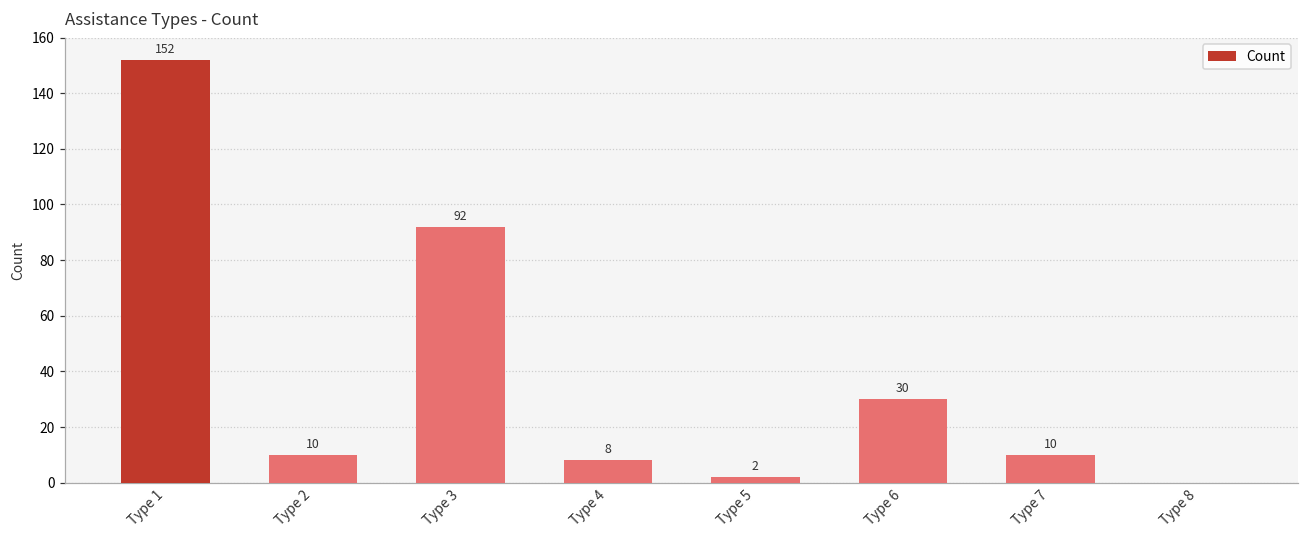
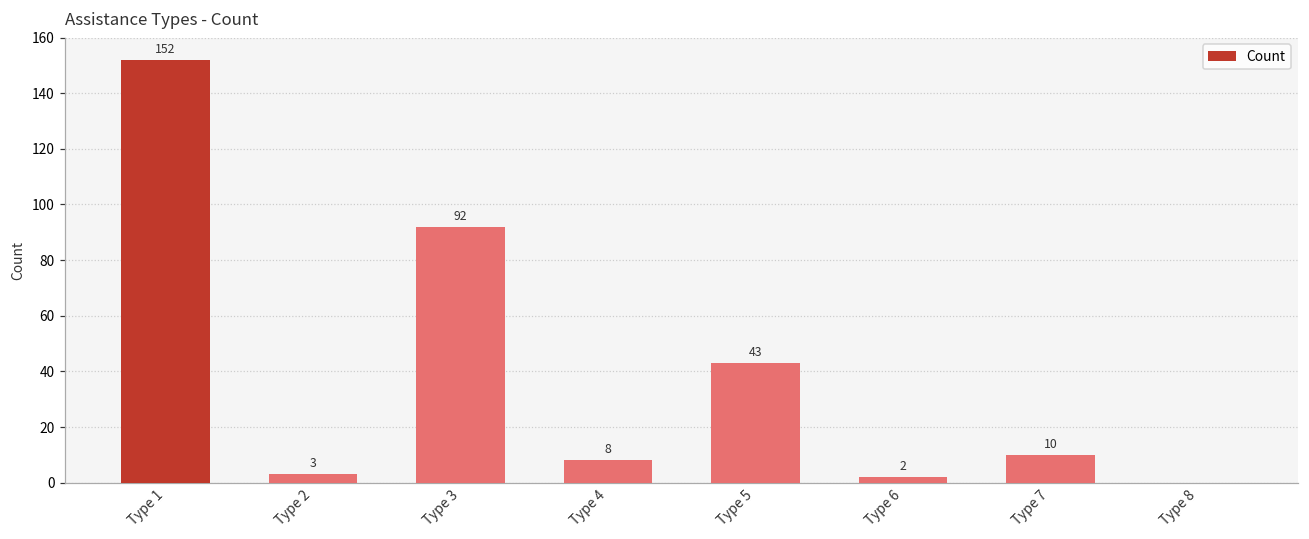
Type 2: 10 -> 3
Type 5: 2 -> 43
Type 6: 30 -> 2
